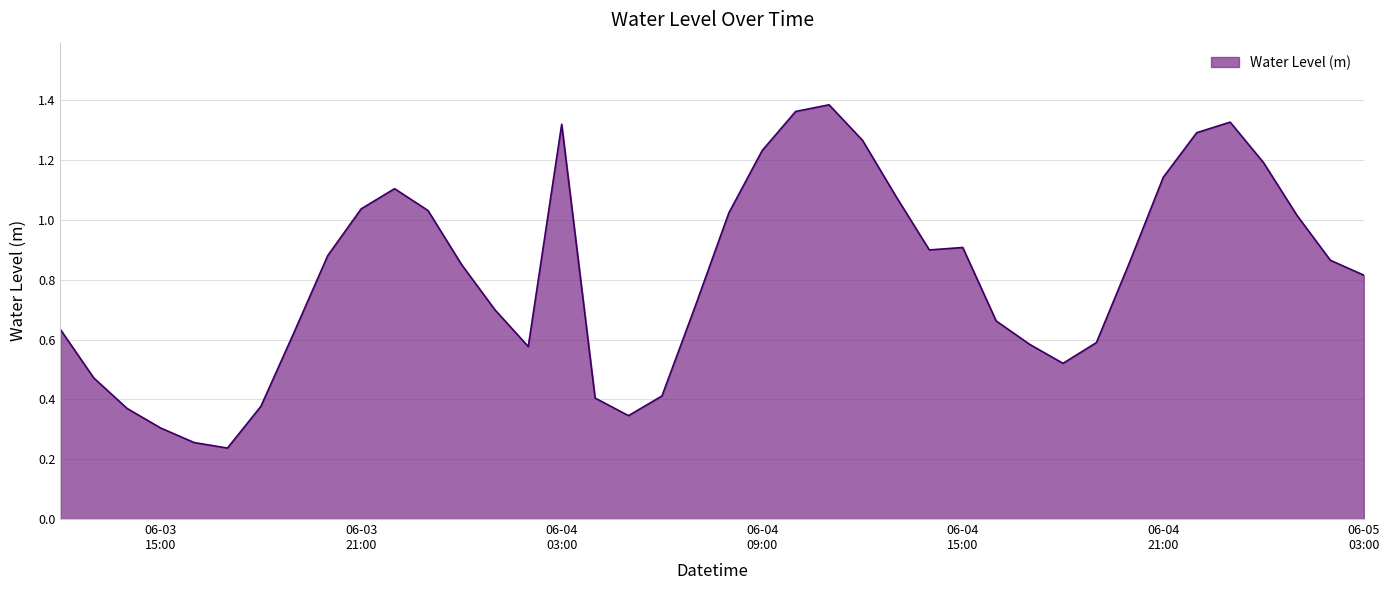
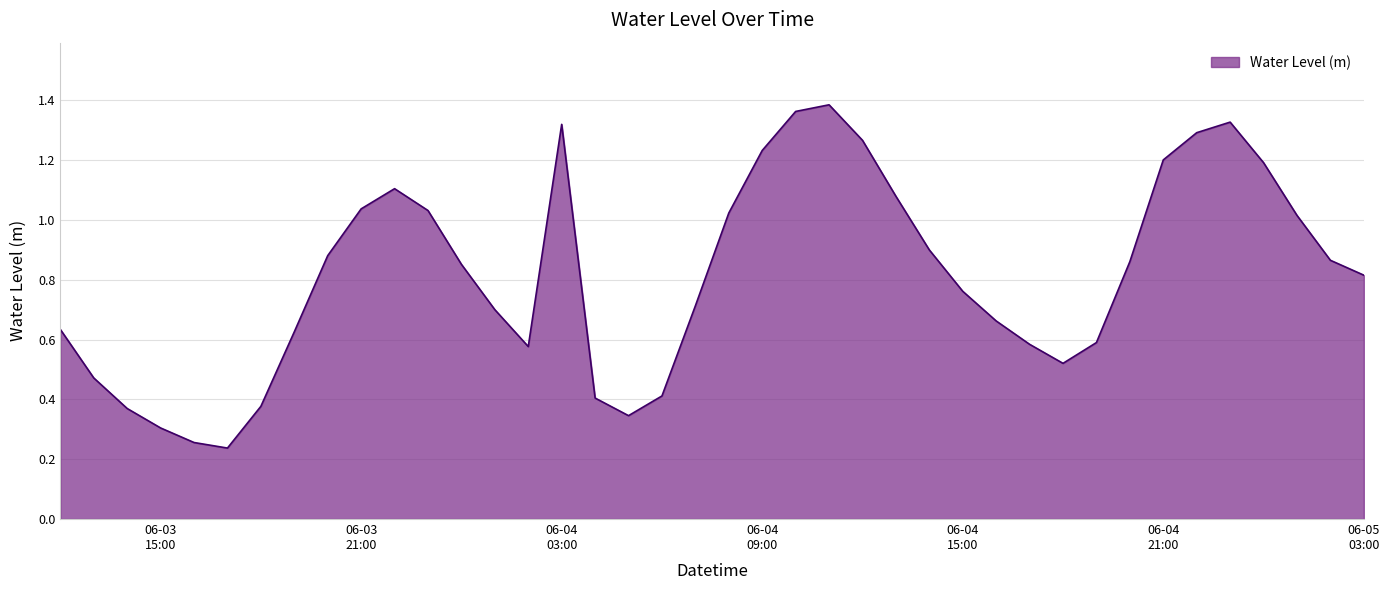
06-04 15:00: 0.91 -> 0.76
06-04 21:00: 1.14 -> 1.20
